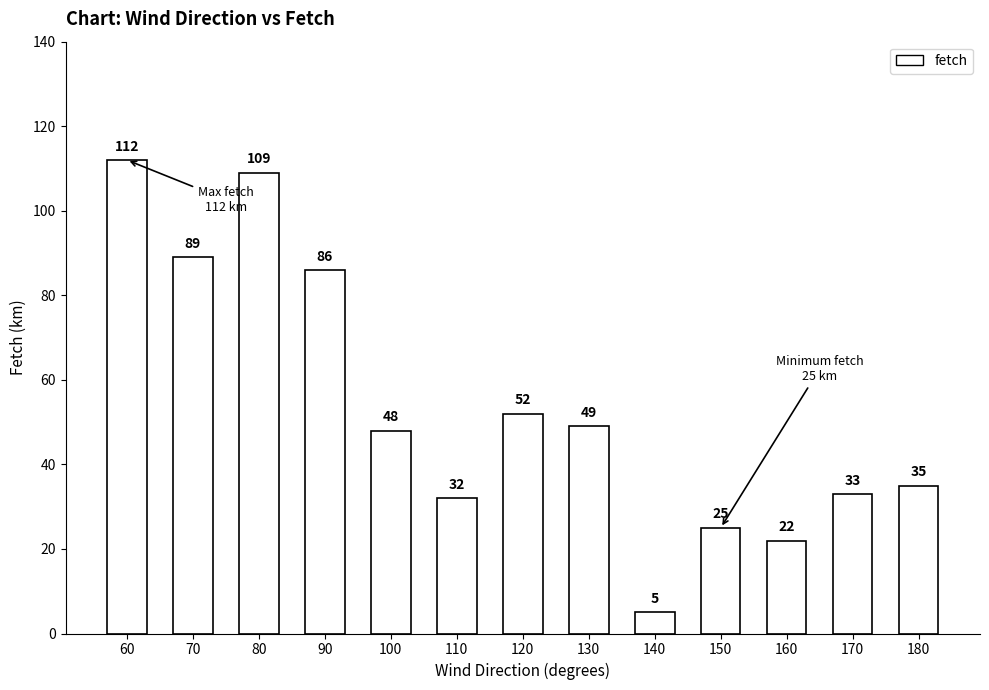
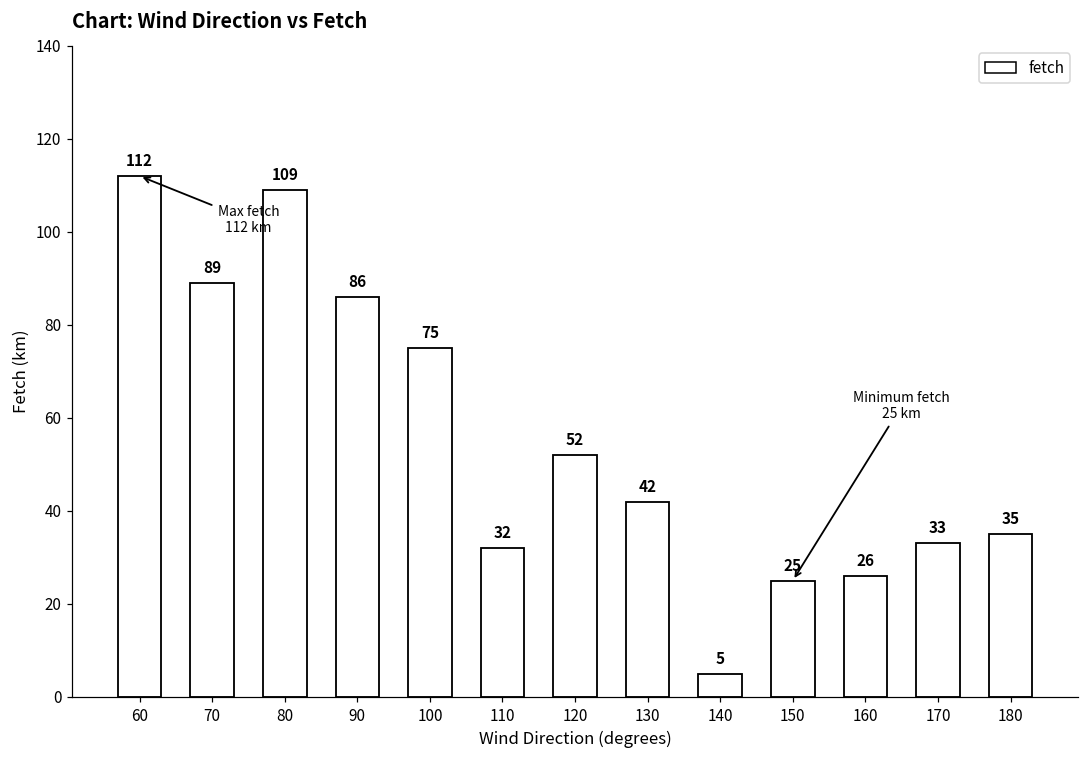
100: 48 -> 75
130: 49 -> 42
160: 22 -> 26
